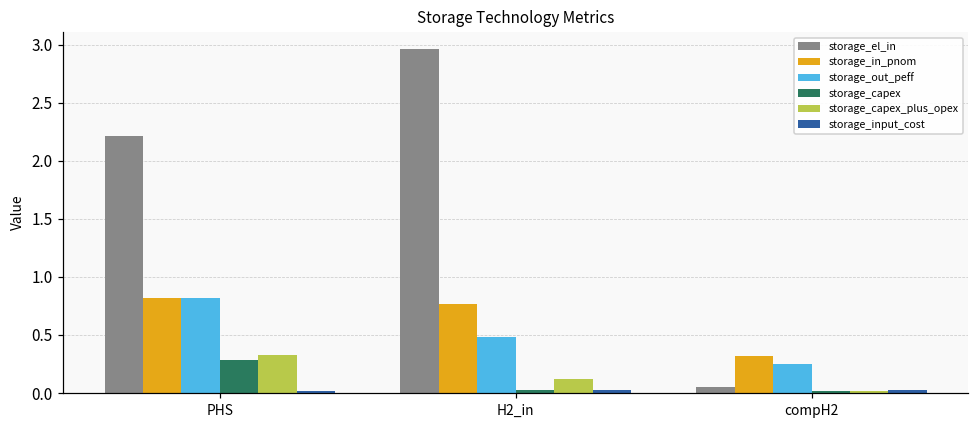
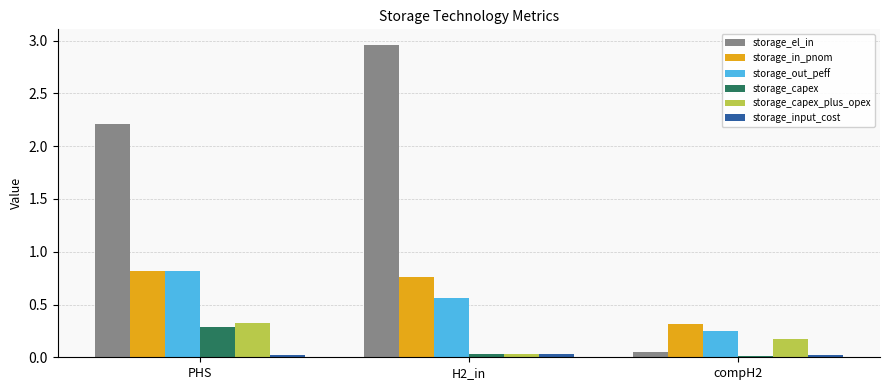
storage_out_peff, H2_in: 0.48 -> 0.57
storage_capex_plus_opex, H2_in: 0.12 -> 0.03
storage_capex_plus_opex, compH2: 0.02 -> 0.17
